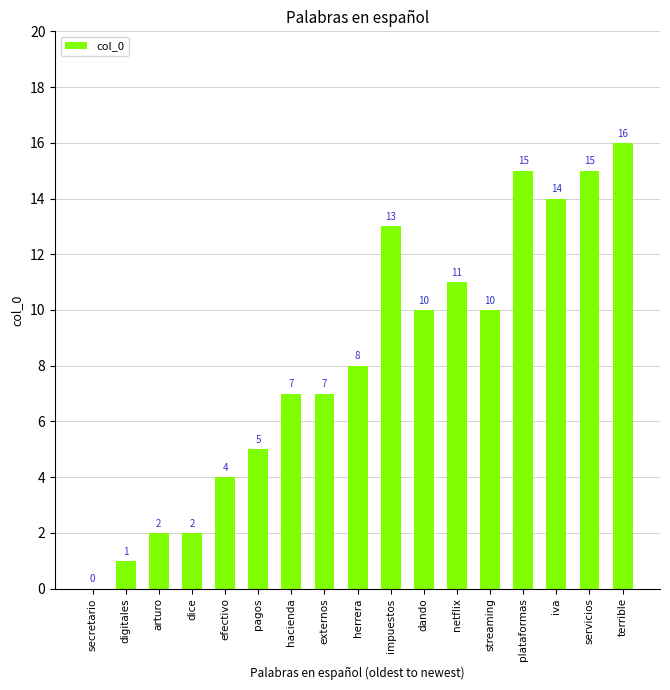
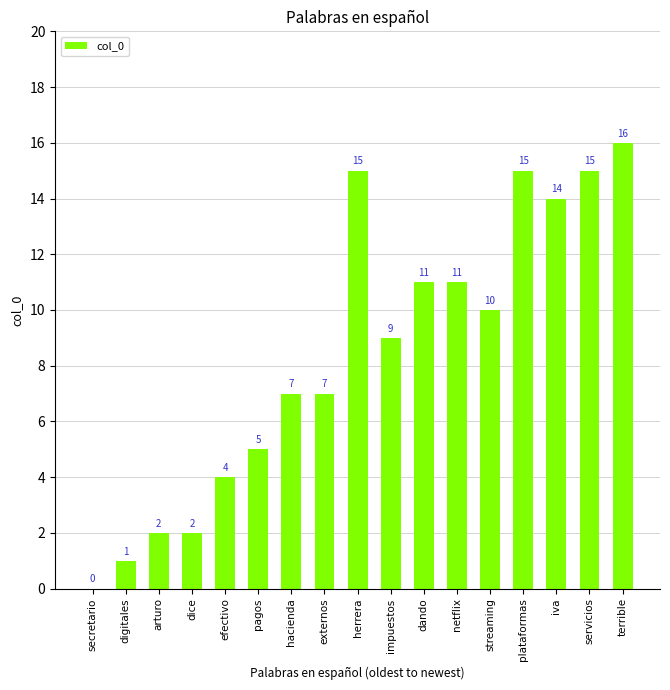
herrera: 8 -> 15
impuestos: 13 -> 9
dando: 10 -> 11
